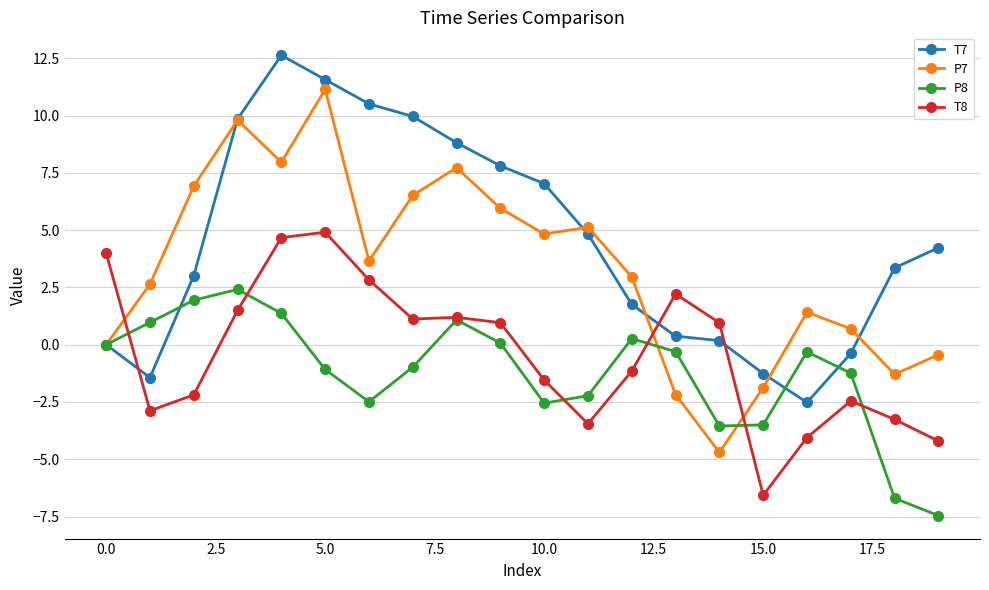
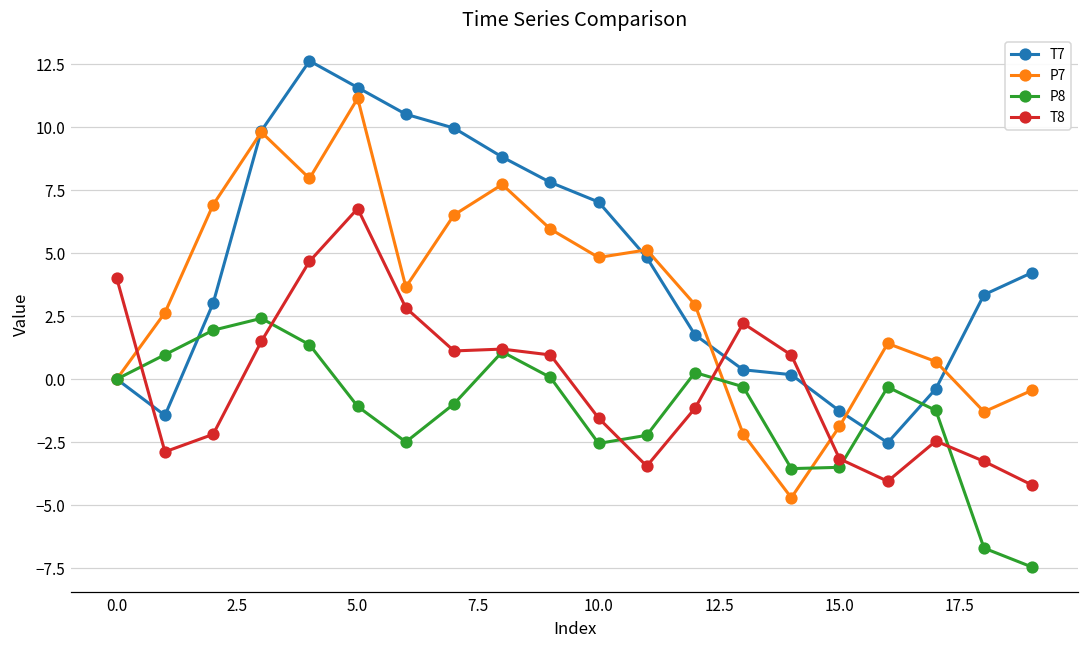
T8, 5.0: 4.9 -> 6.8
T8, 15.0: -6.6 -> -3.2
